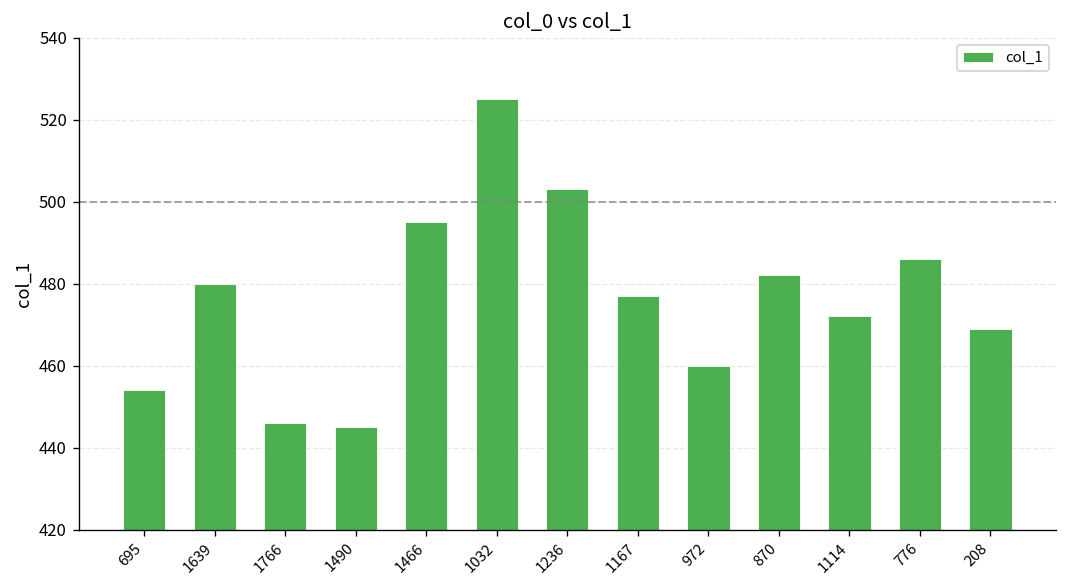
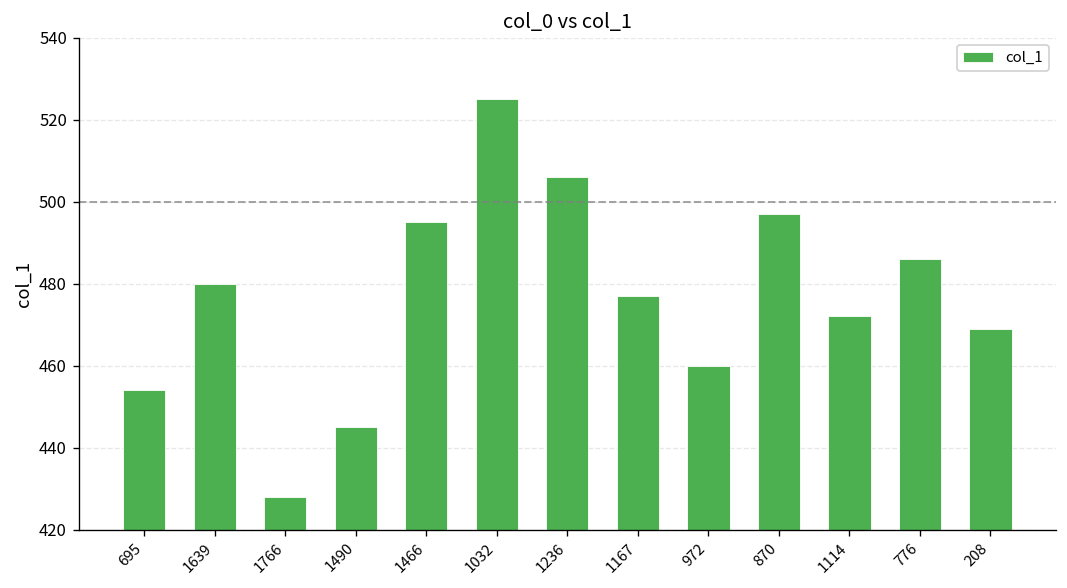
1766: 446 -> 428
1236: 503 -> 506
870: 482 -> 497
